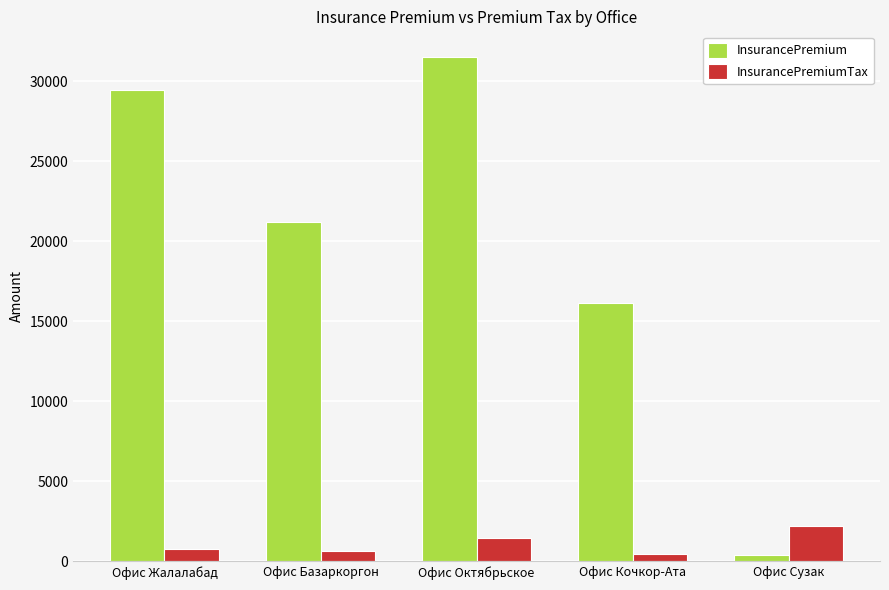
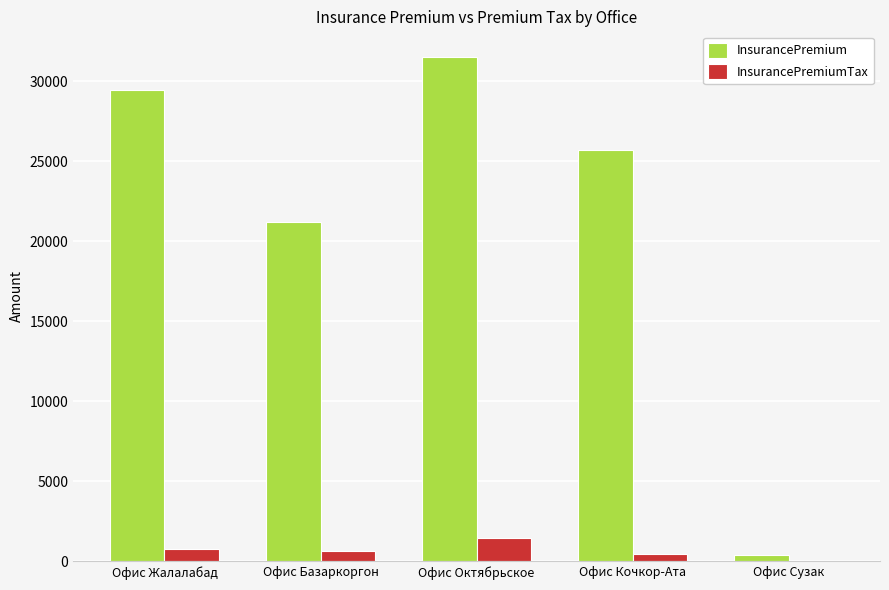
InsurancePremium, Офис Кочкор-Ата: 16200 -> 25700
InsurancePremiumTax, Офис Сузак: 2200 -> 0
